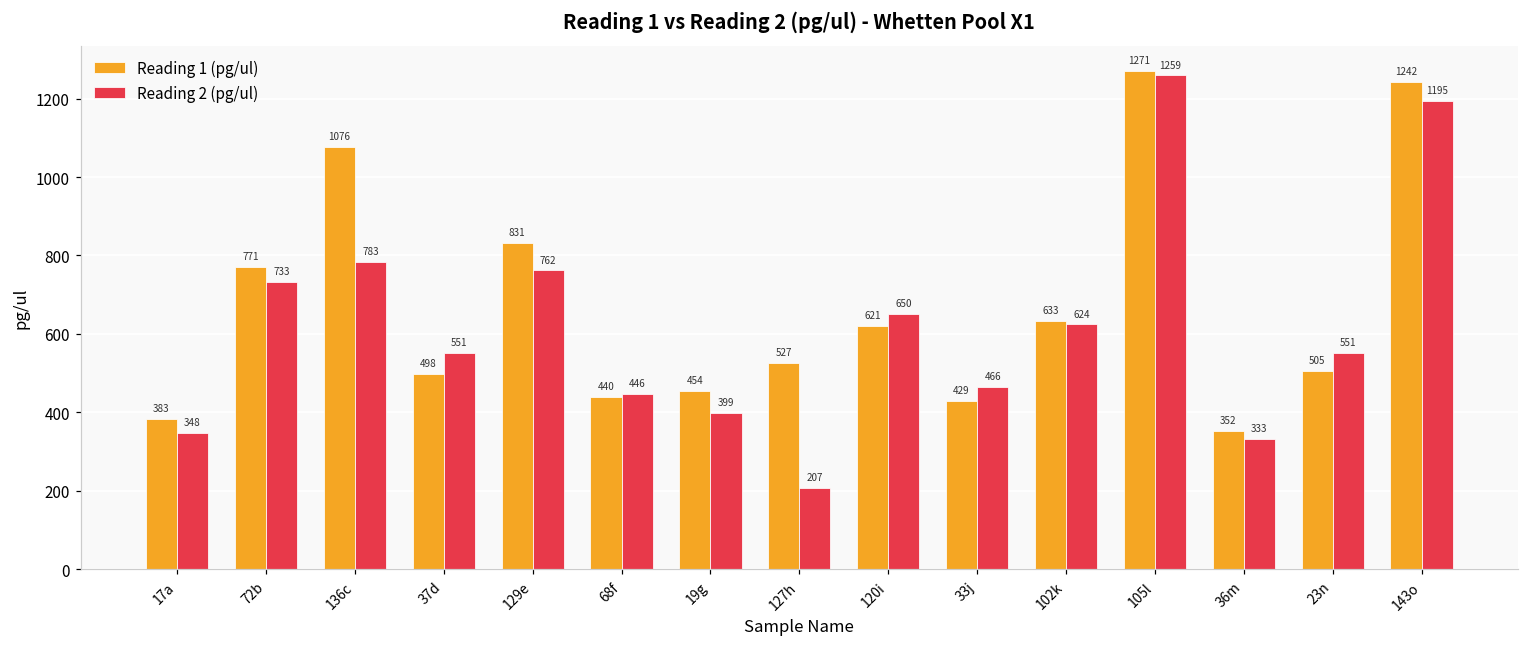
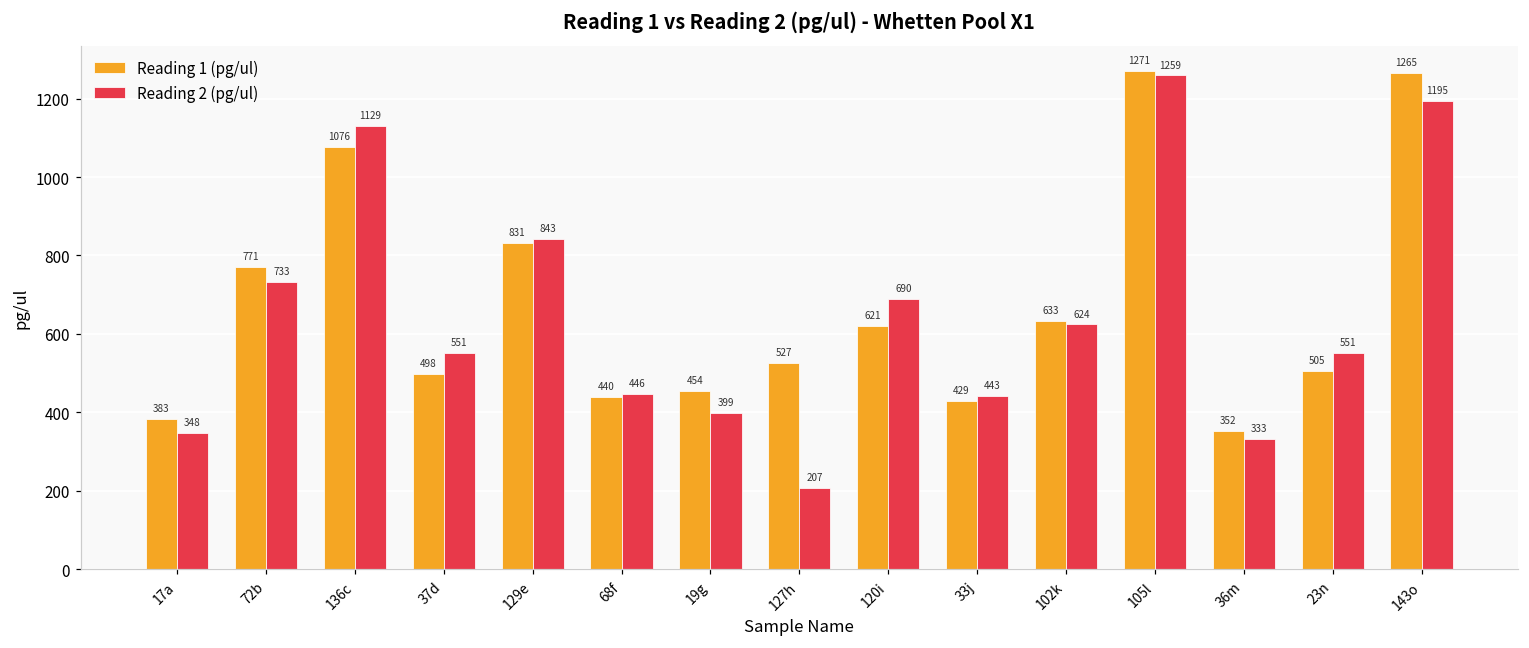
Reading 2 (pg/ul), 136c: 783 -> 1129
Reading 2 (pg/ul), 129e: 762 -> 843
Reading 2 (pg/ul), 120i: 650 -> 690
Reading 2 (pg/ul), 33j: 466 -> 443
Reading 1 (pg/ul), 143o: 1242 -> 1265
